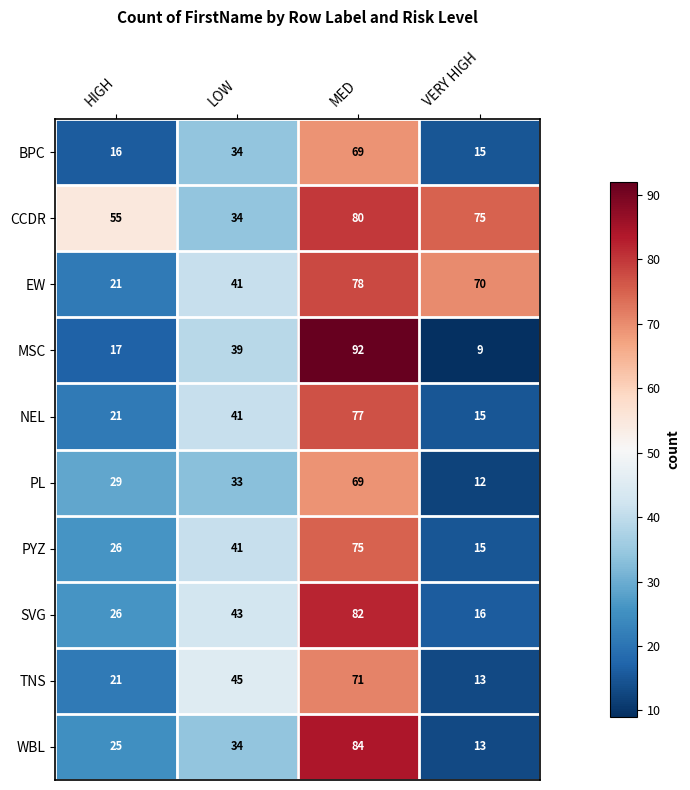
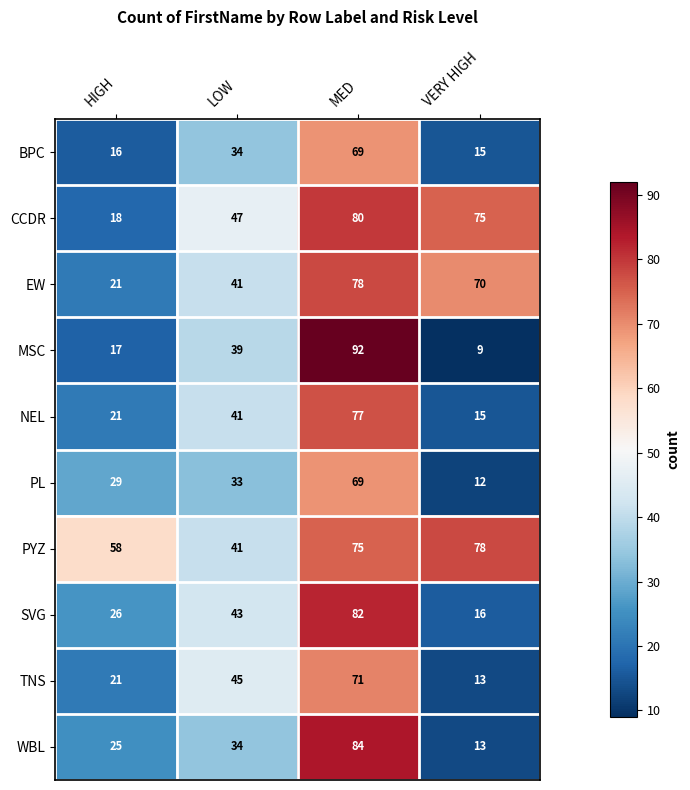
CCDR, HIGH: 55 -> 18
CCDR, LOW: 34 -> 47
PYZ, HIGH: 26 -> 58
PYZ, VERY HIGH: 15 -> 78
